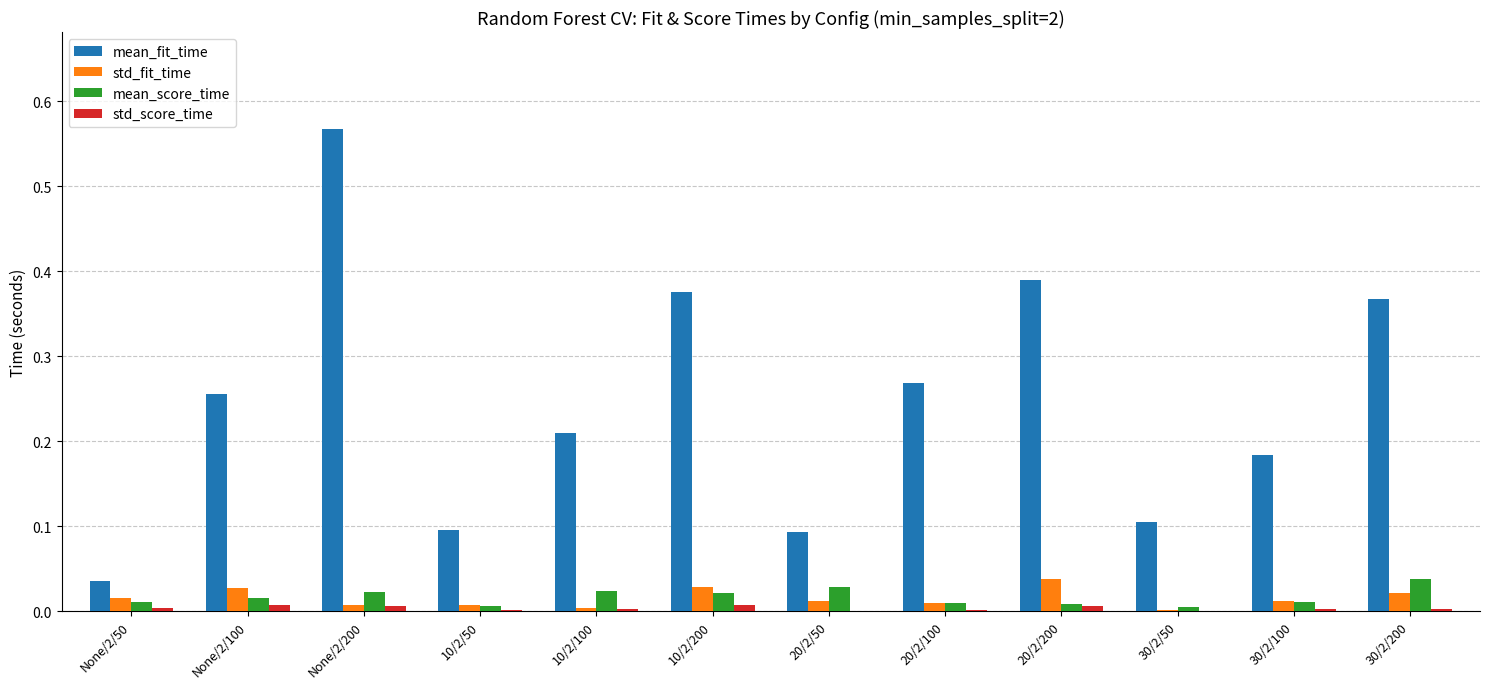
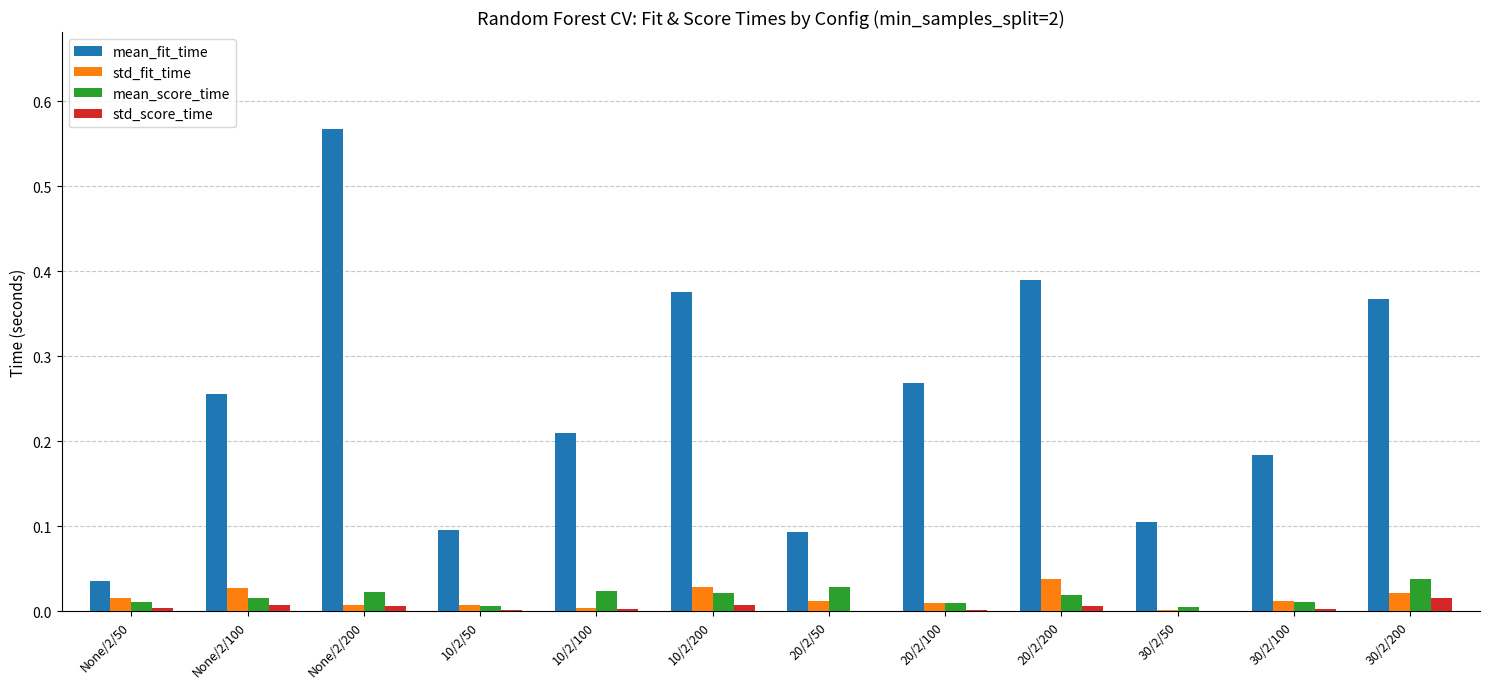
mean_score_time, 20/2/200: 0.01 -> 0.02
std_score_time, 30/2/200: 0.00 -> 0.02
